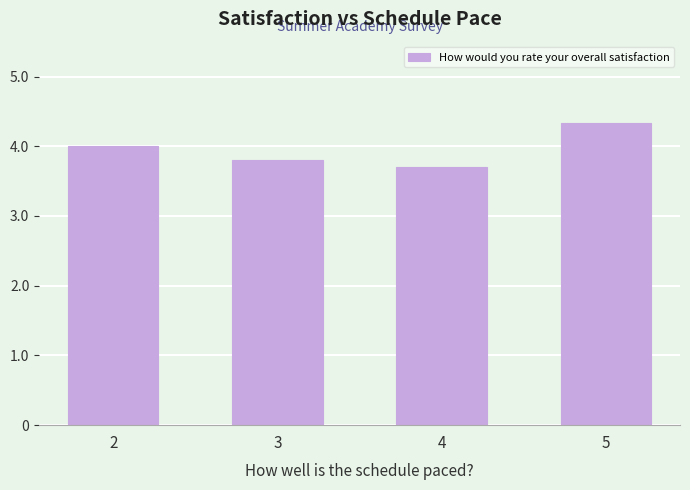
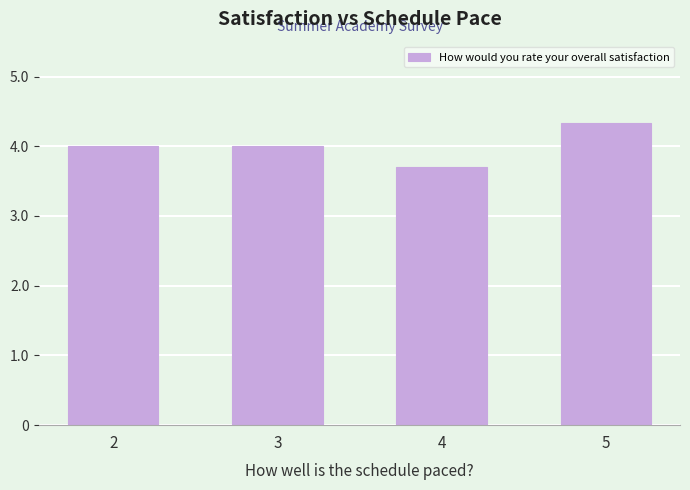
3: 3.8 -> 4.0
